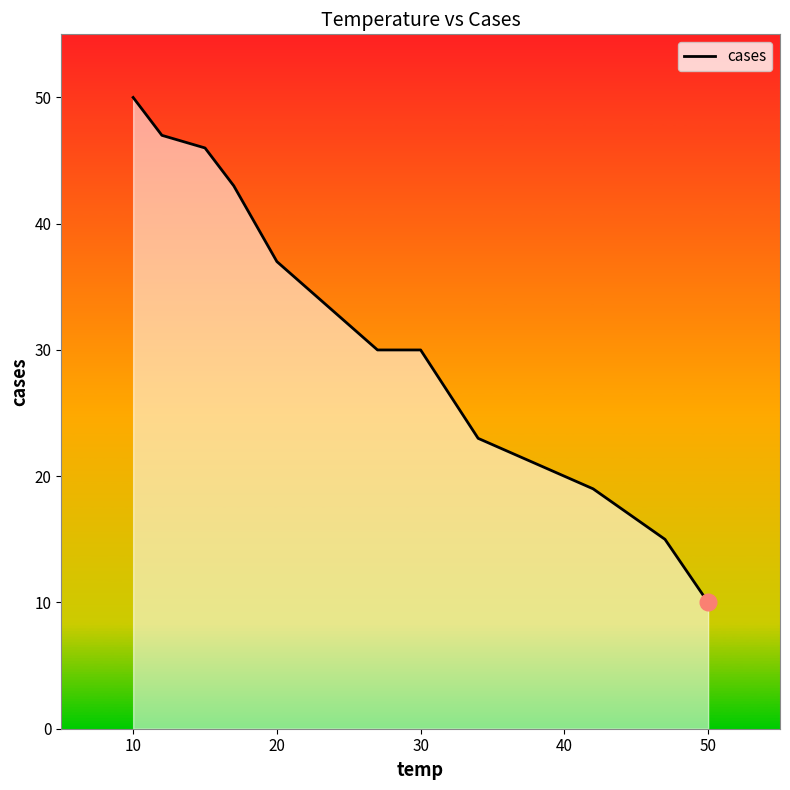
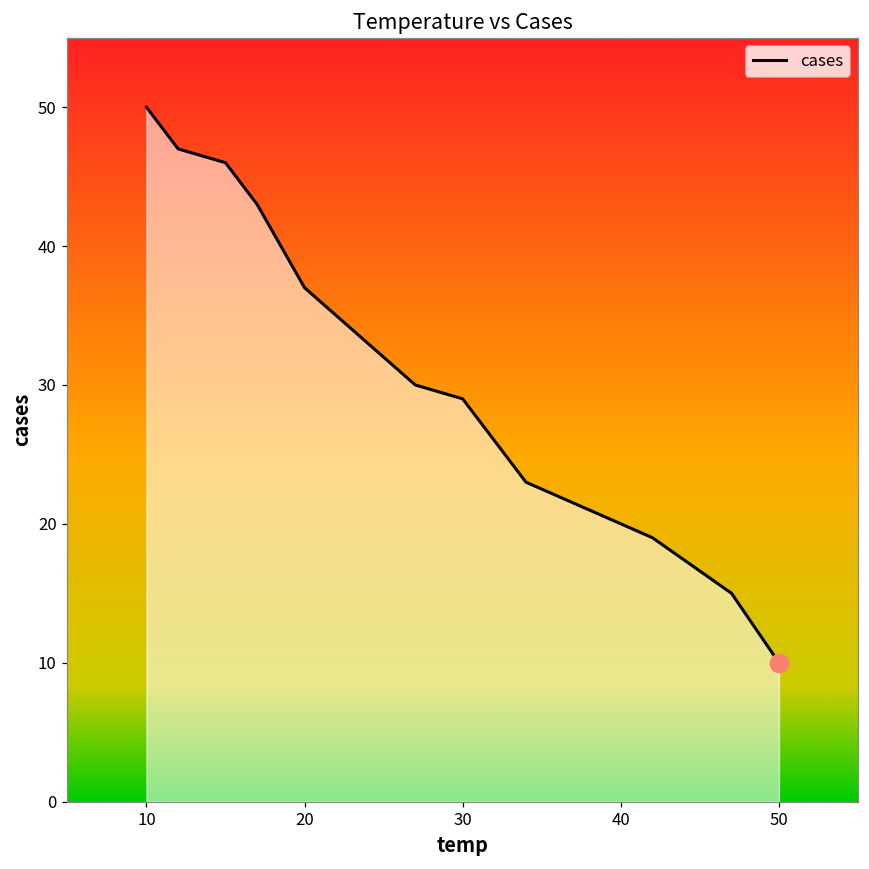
cases, 30: 30 -> 29
